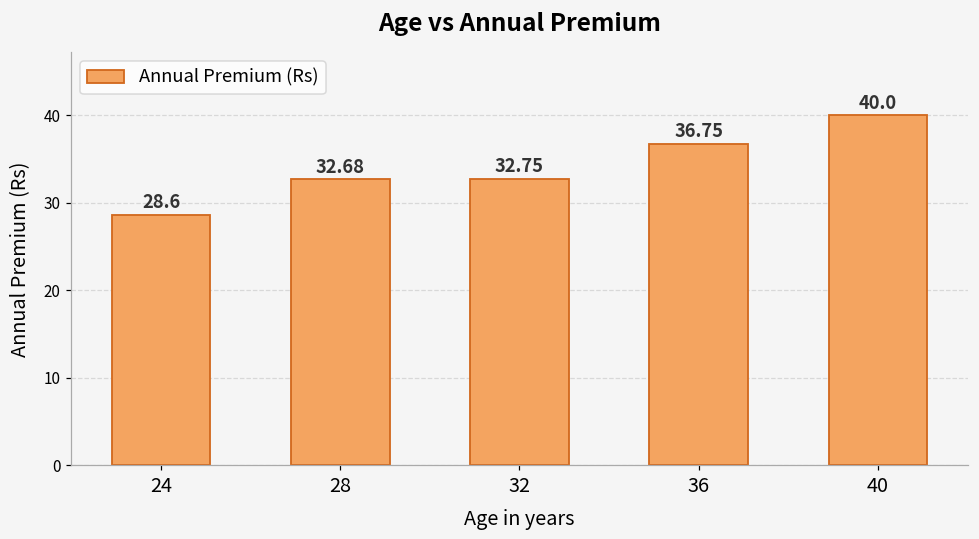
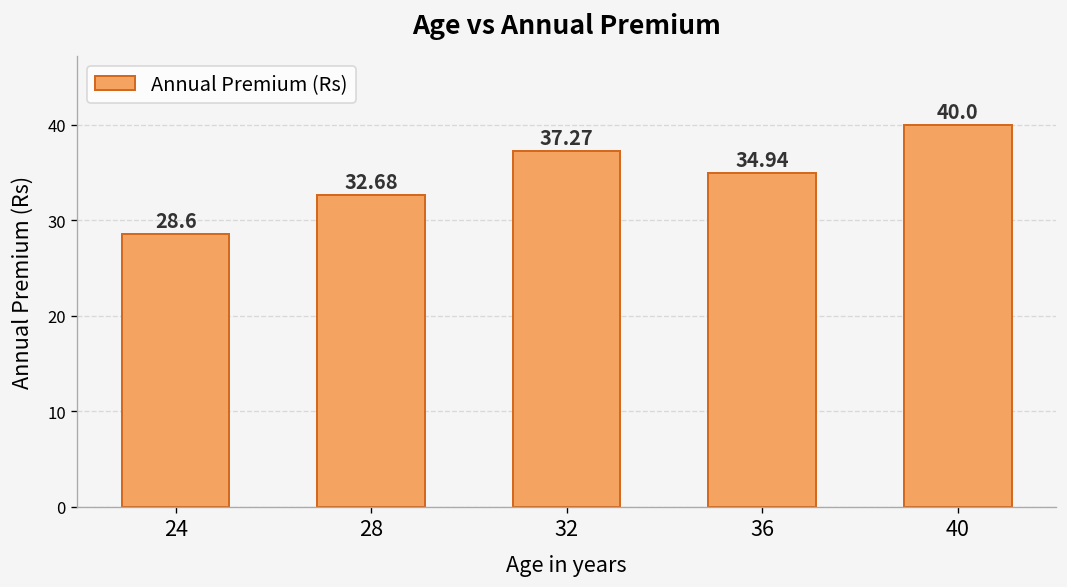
32: 32.75 -> 37.27
36: 36.75 -> 34.94
